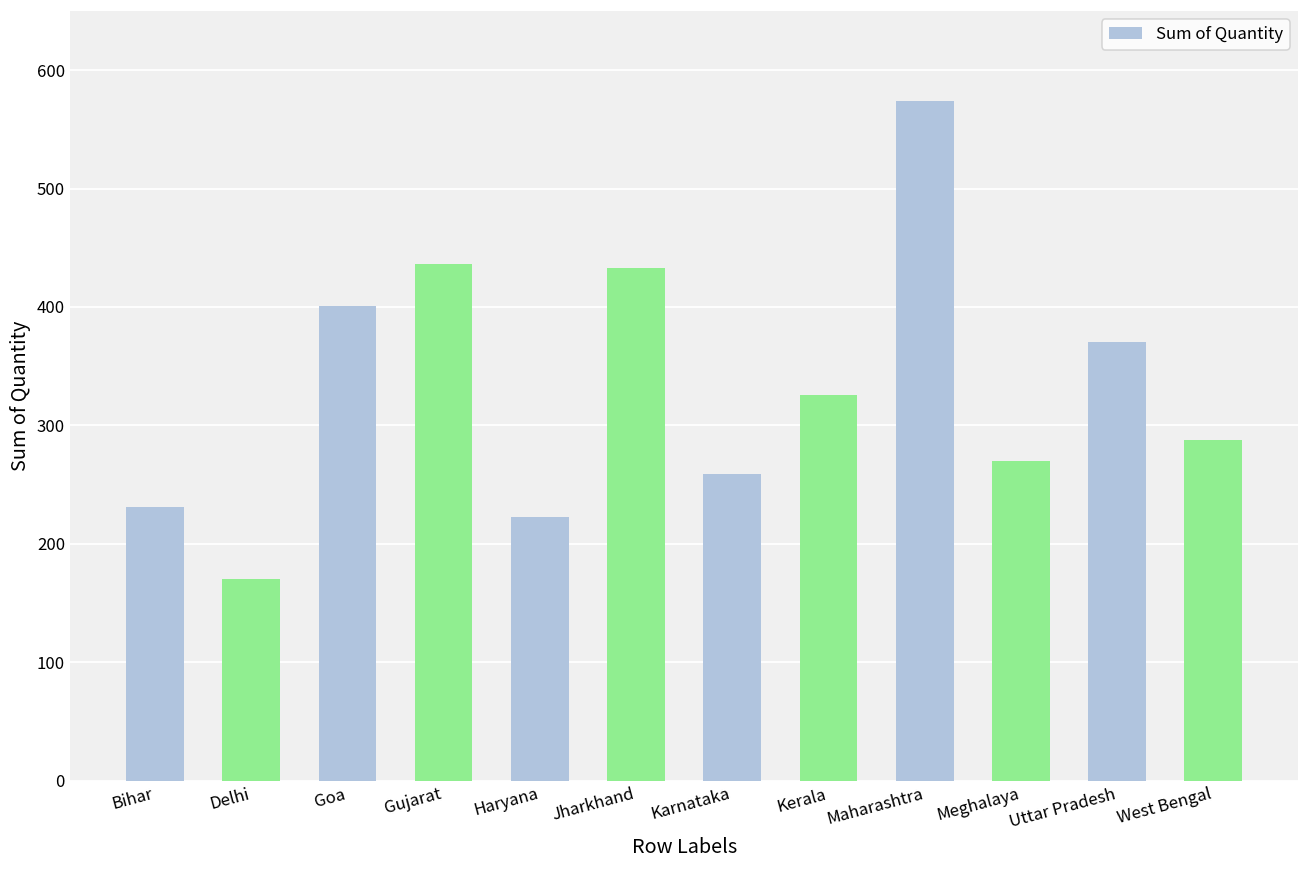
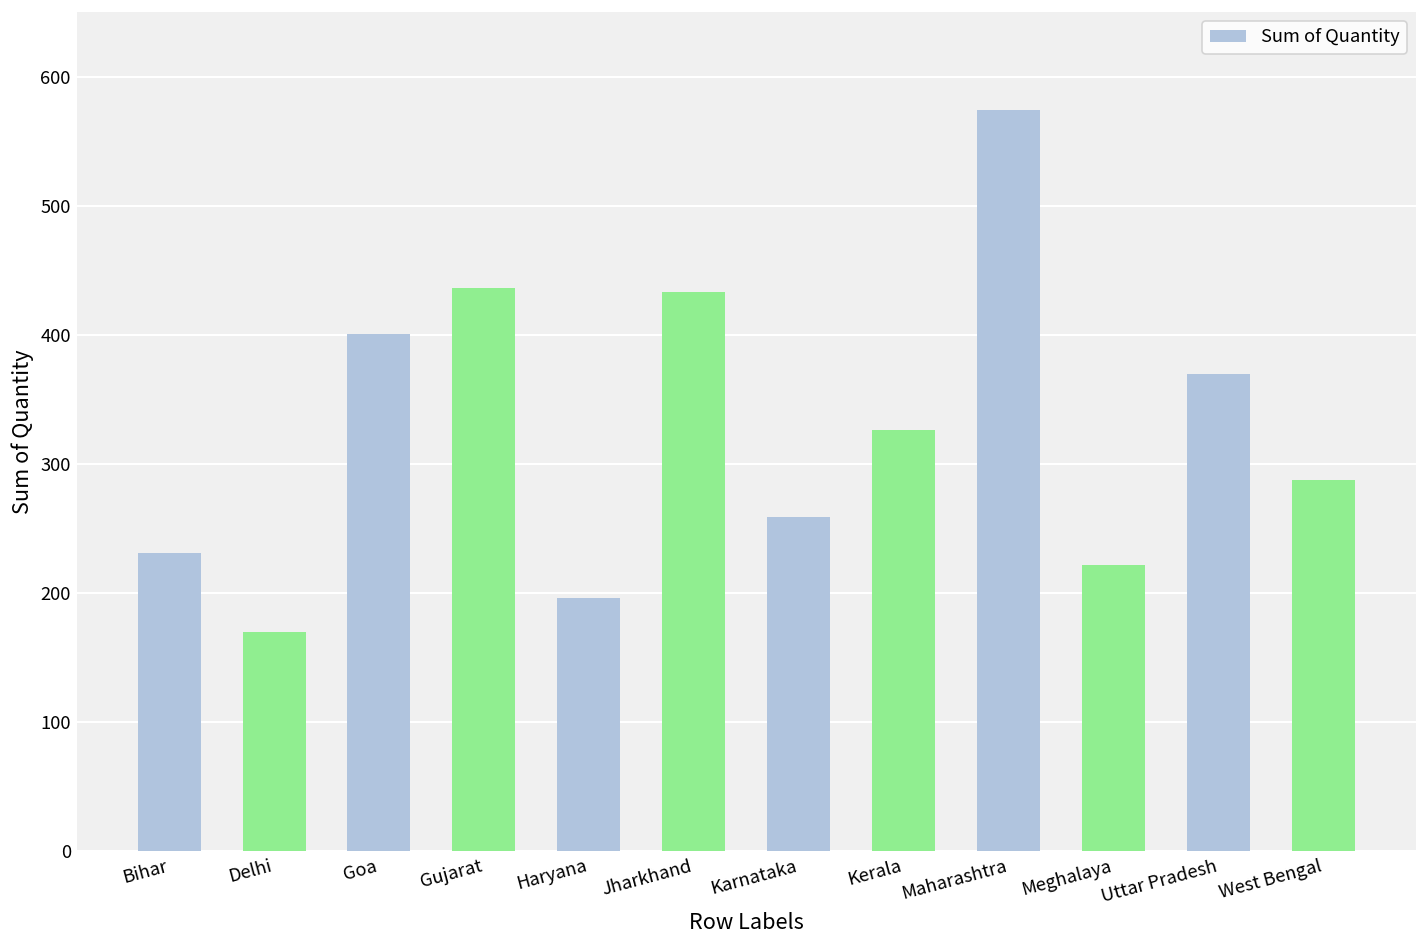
Haryana: 223 -> 196
Meghalaya: 270 -> 222
